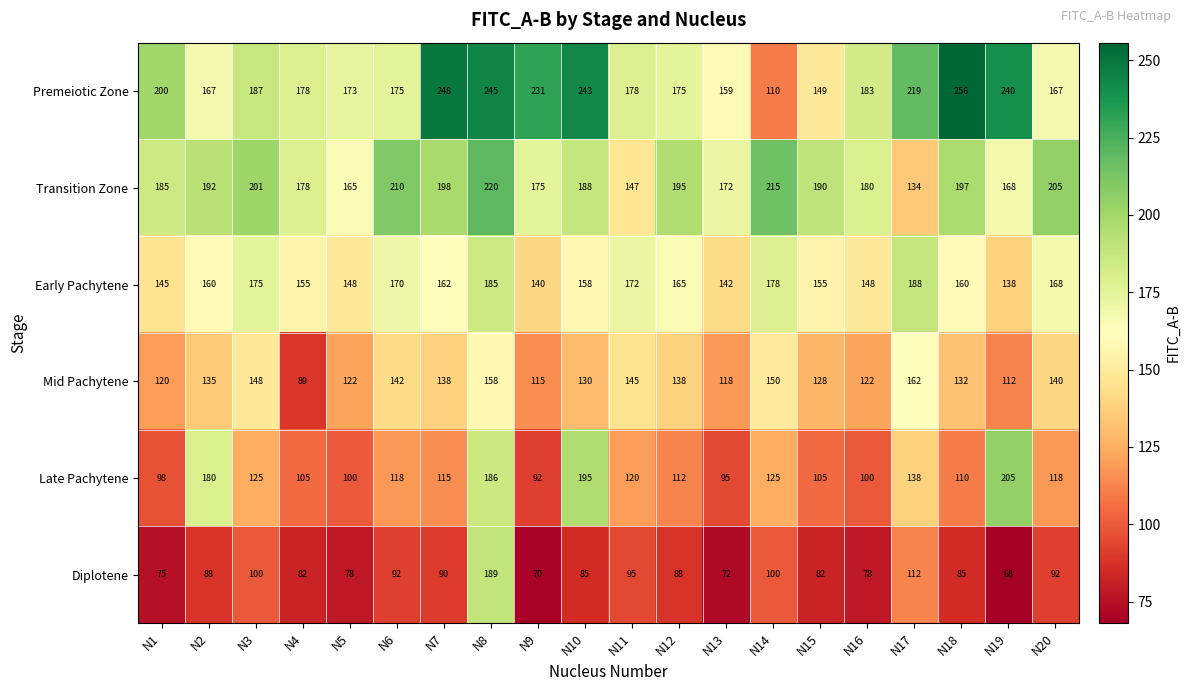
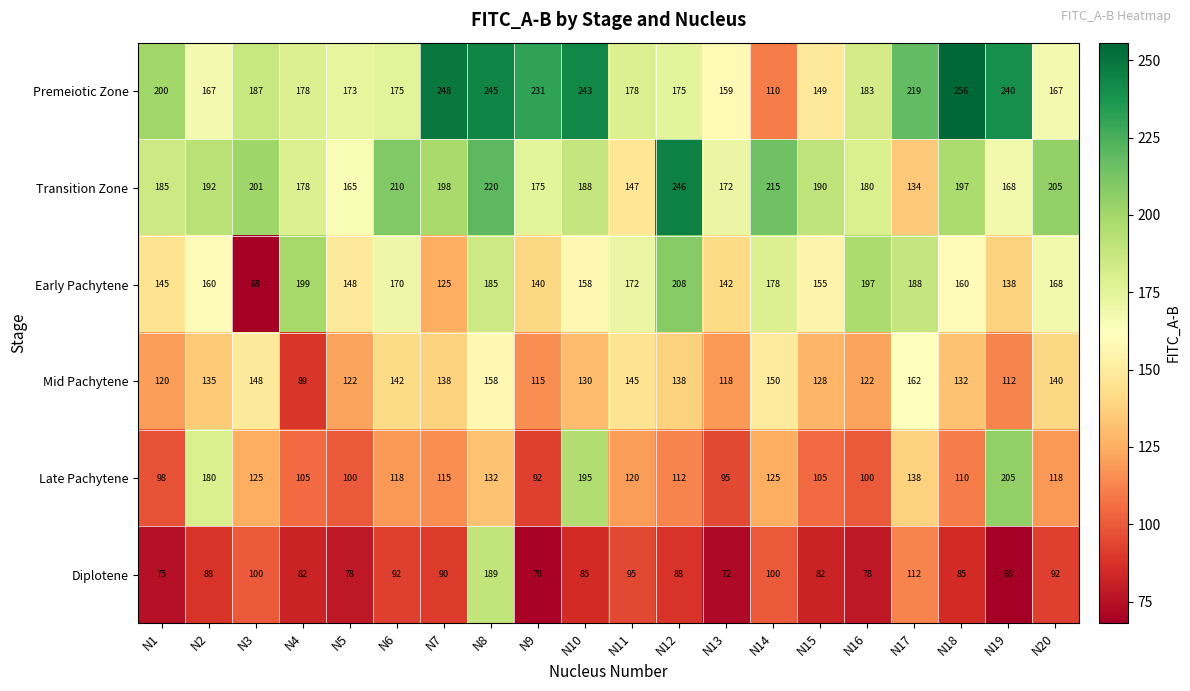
Transition Zone, N12: 195 -> 246
Early Pachytene, N3: 175 -> 68
Early Pachytene, N4: 155 -> 199
Early Pachytene, N7: 162 -> 125
Early Pachytene, N12: 165 -> 208
Early Pachytene, N16: 148 -> 197
Late Pachytene, N8: 186 -> 132
